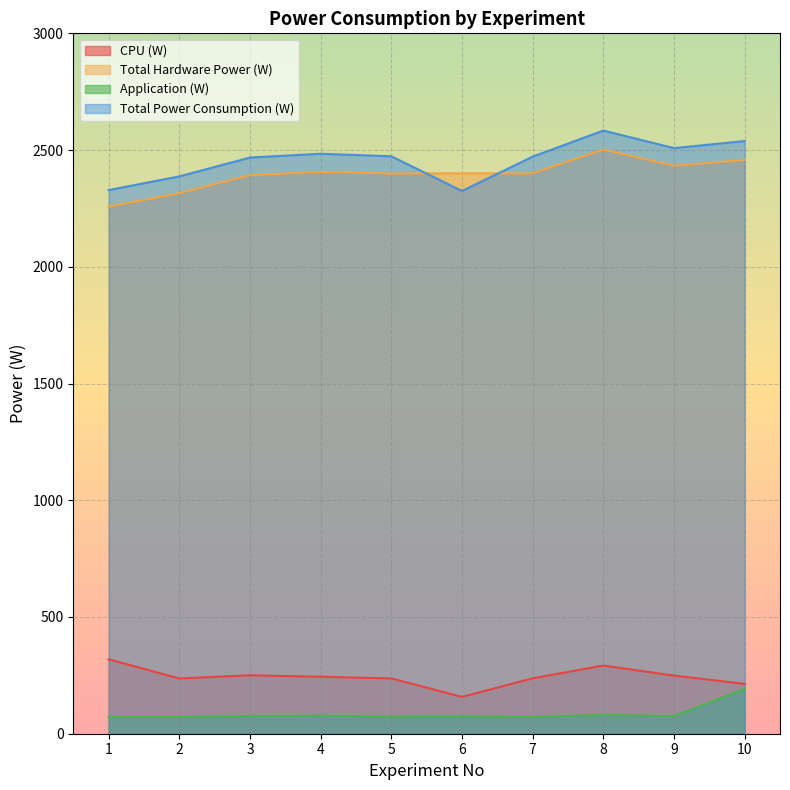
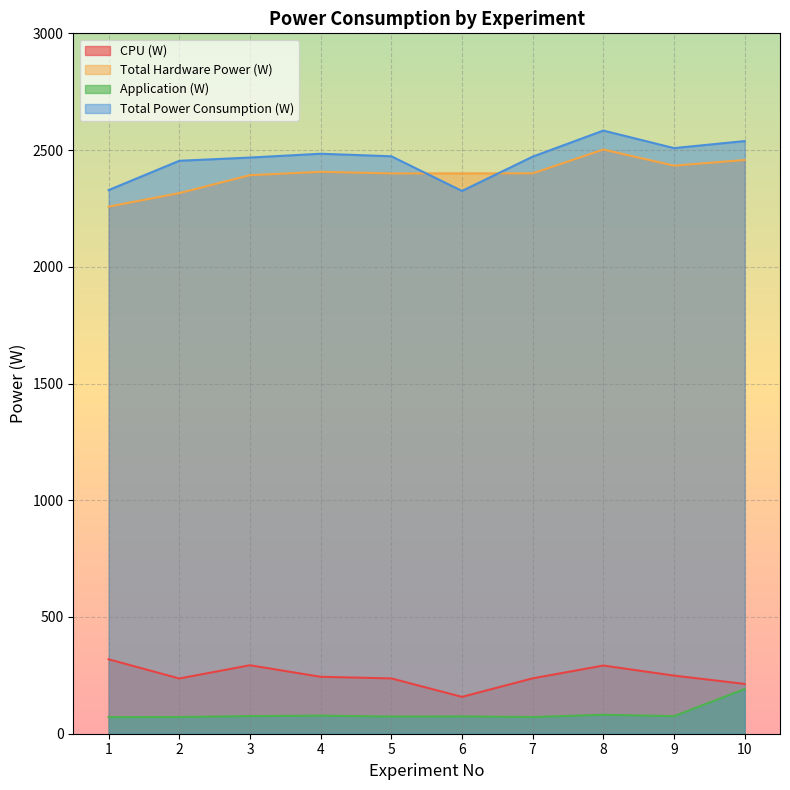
Total Power Consumption (W), 2: 2390 -> 2450
CPU (W), 3: 250 -> 290
